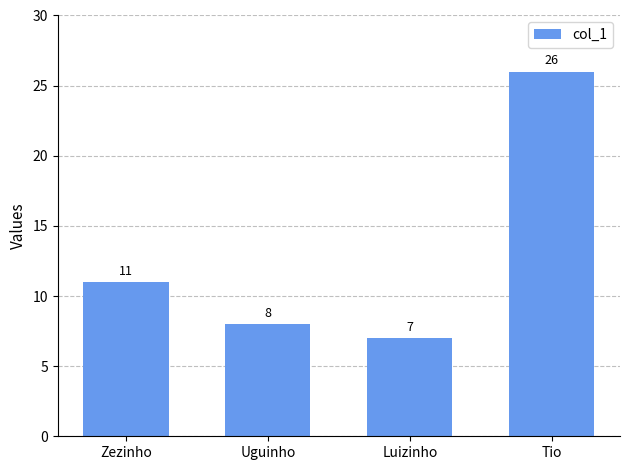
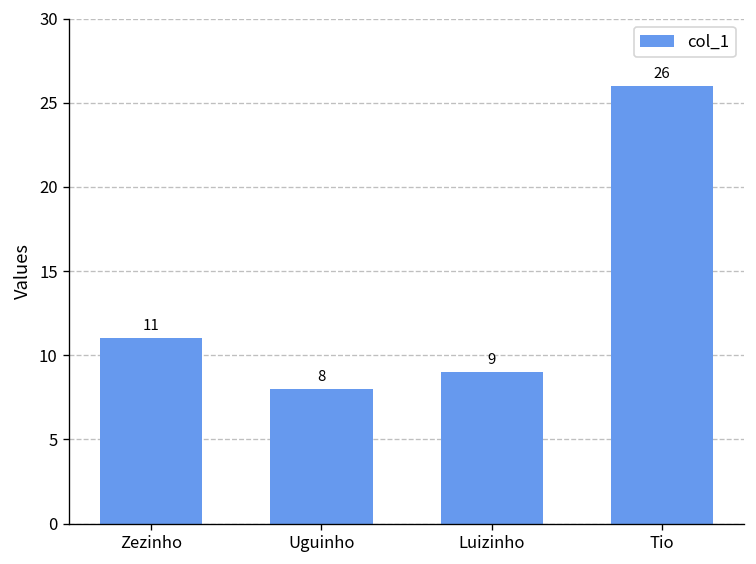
Luizinho: 7 -> 9
